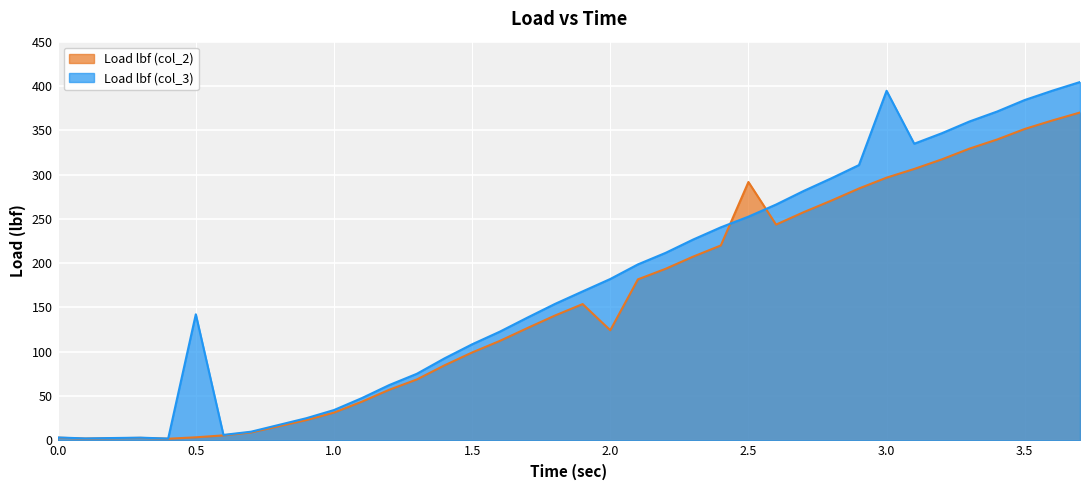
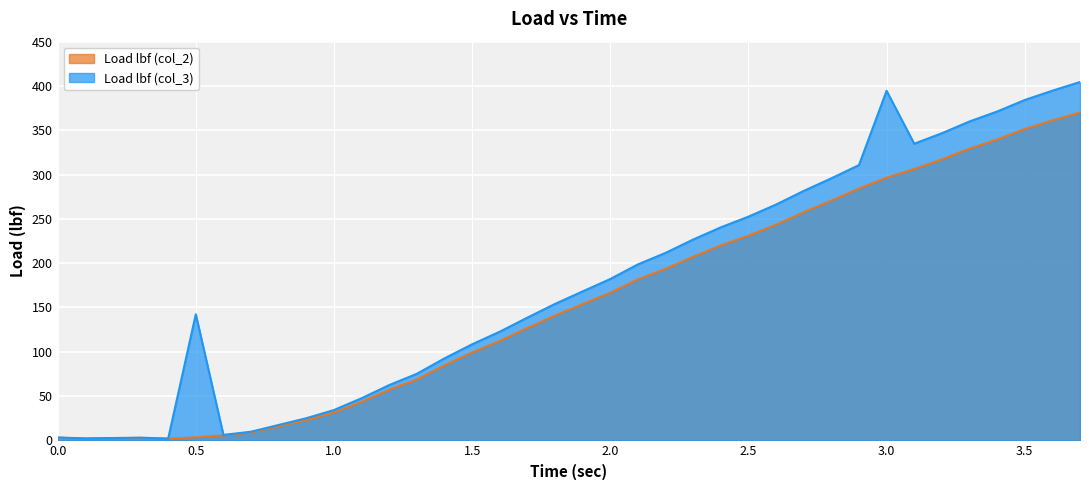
Load lbf (col_2), 2.0: 120 -> 170
Load lbf (col_2), 2.5: 290 -> 230
